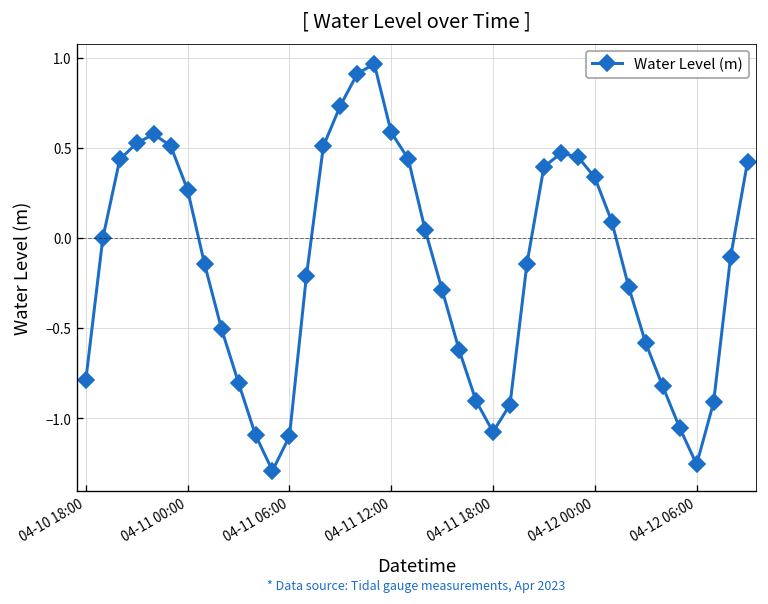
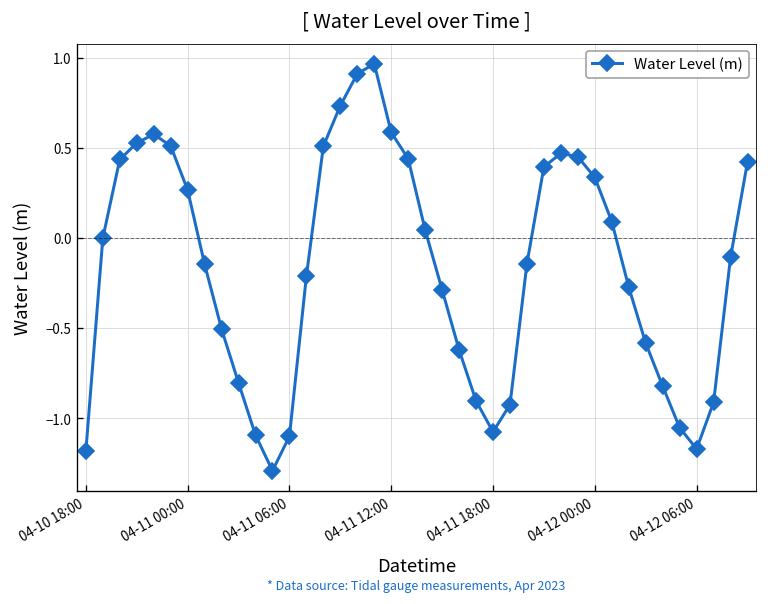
04-10 18:00: -0.79 -> -1.18
04-12 06:00: -1.26 -> -1.17
